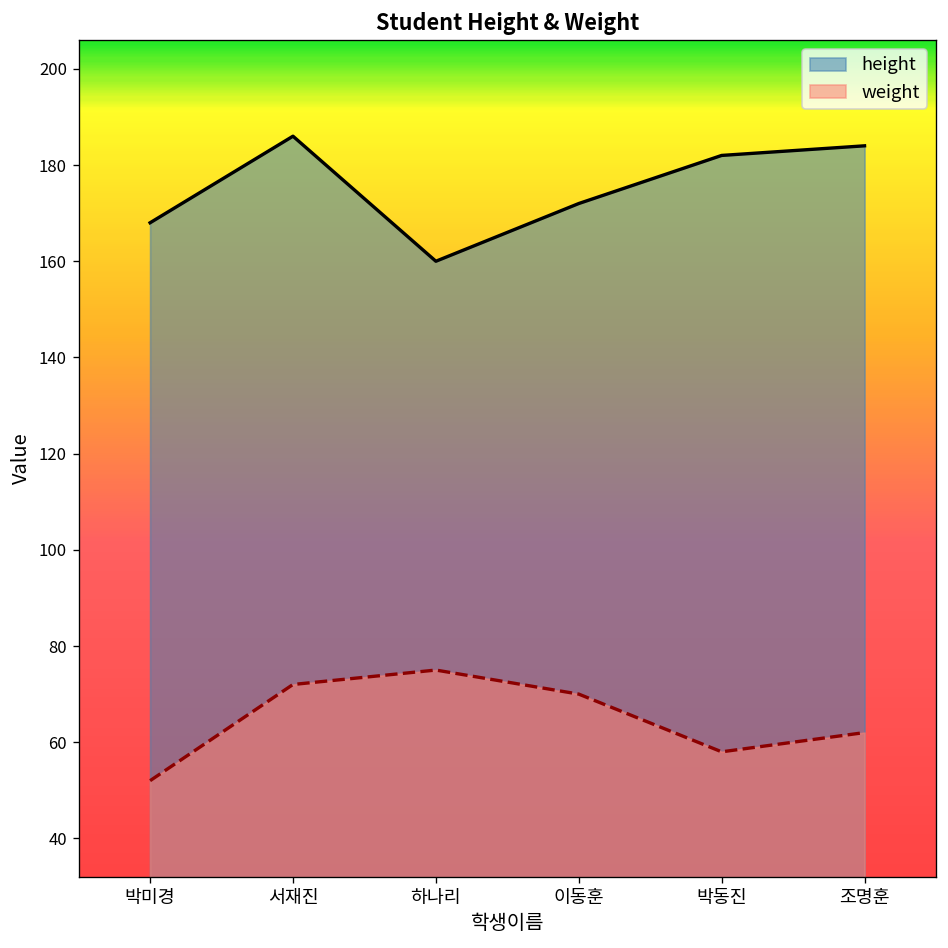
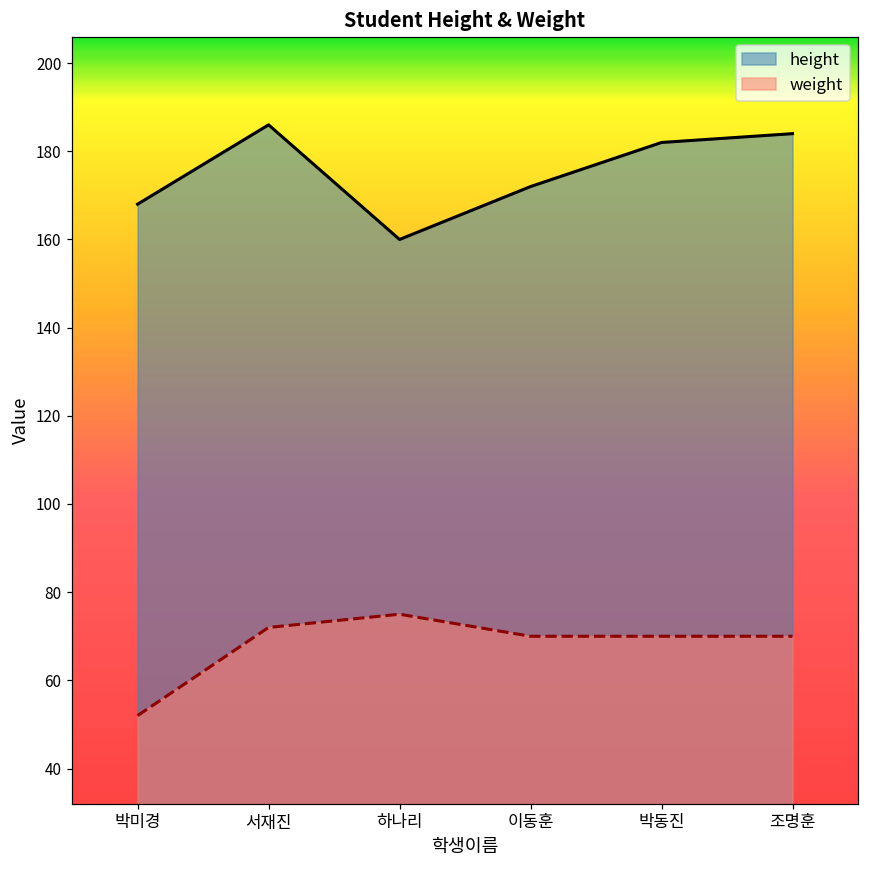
weight, 박동진: 58 -> 70
weight, 조명훈: 62 -> 70
